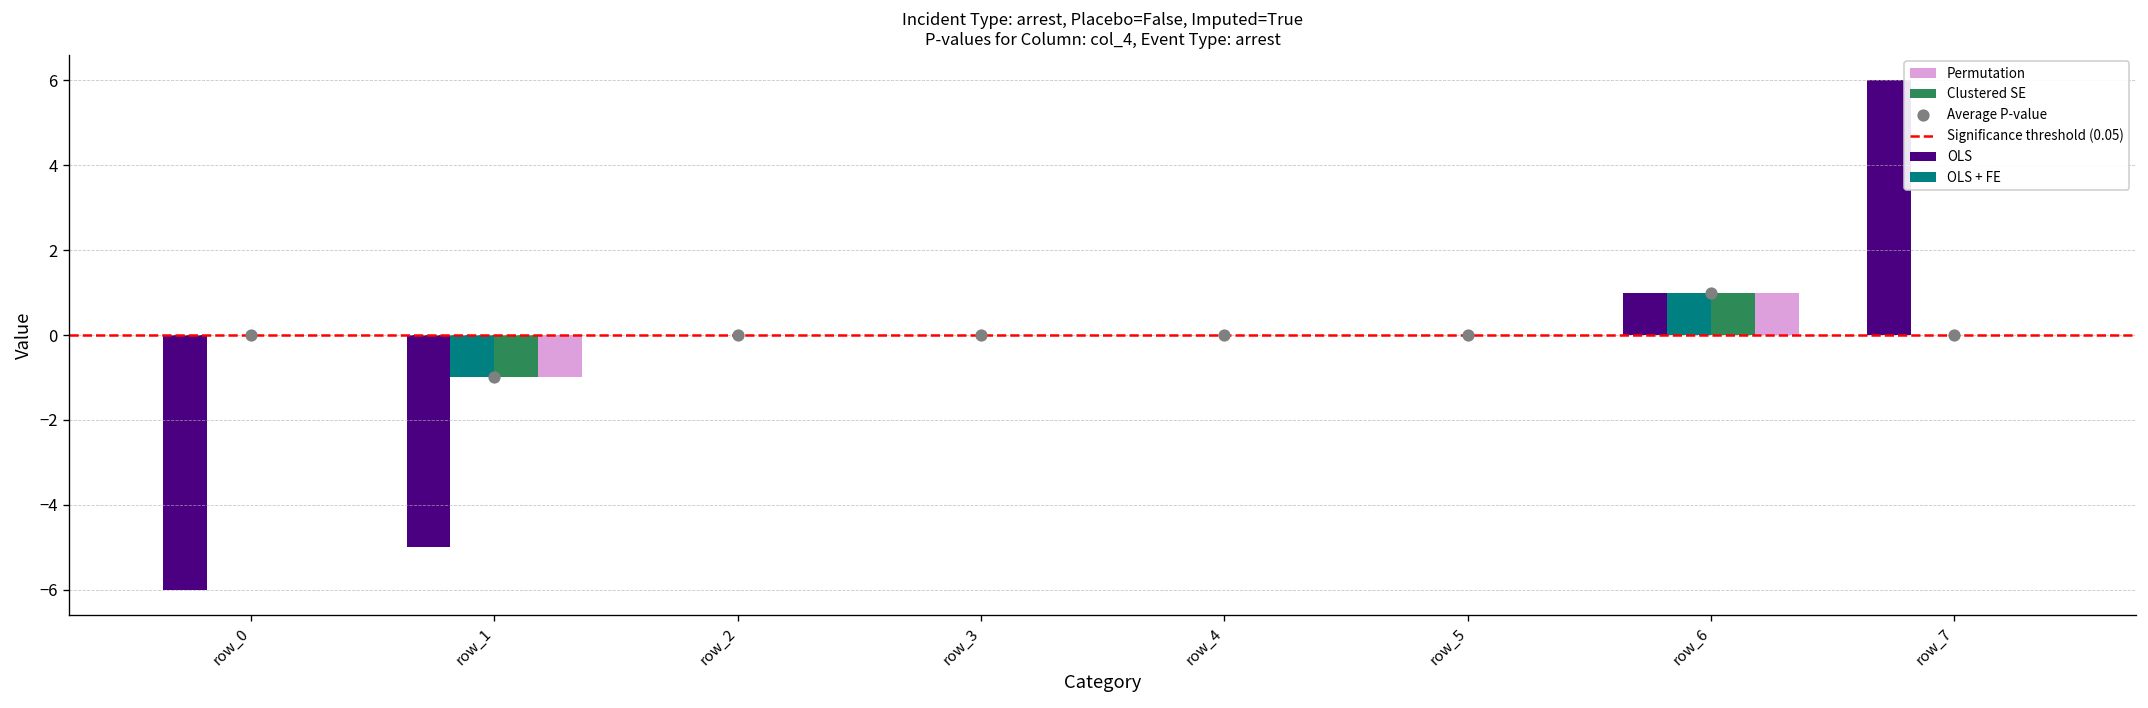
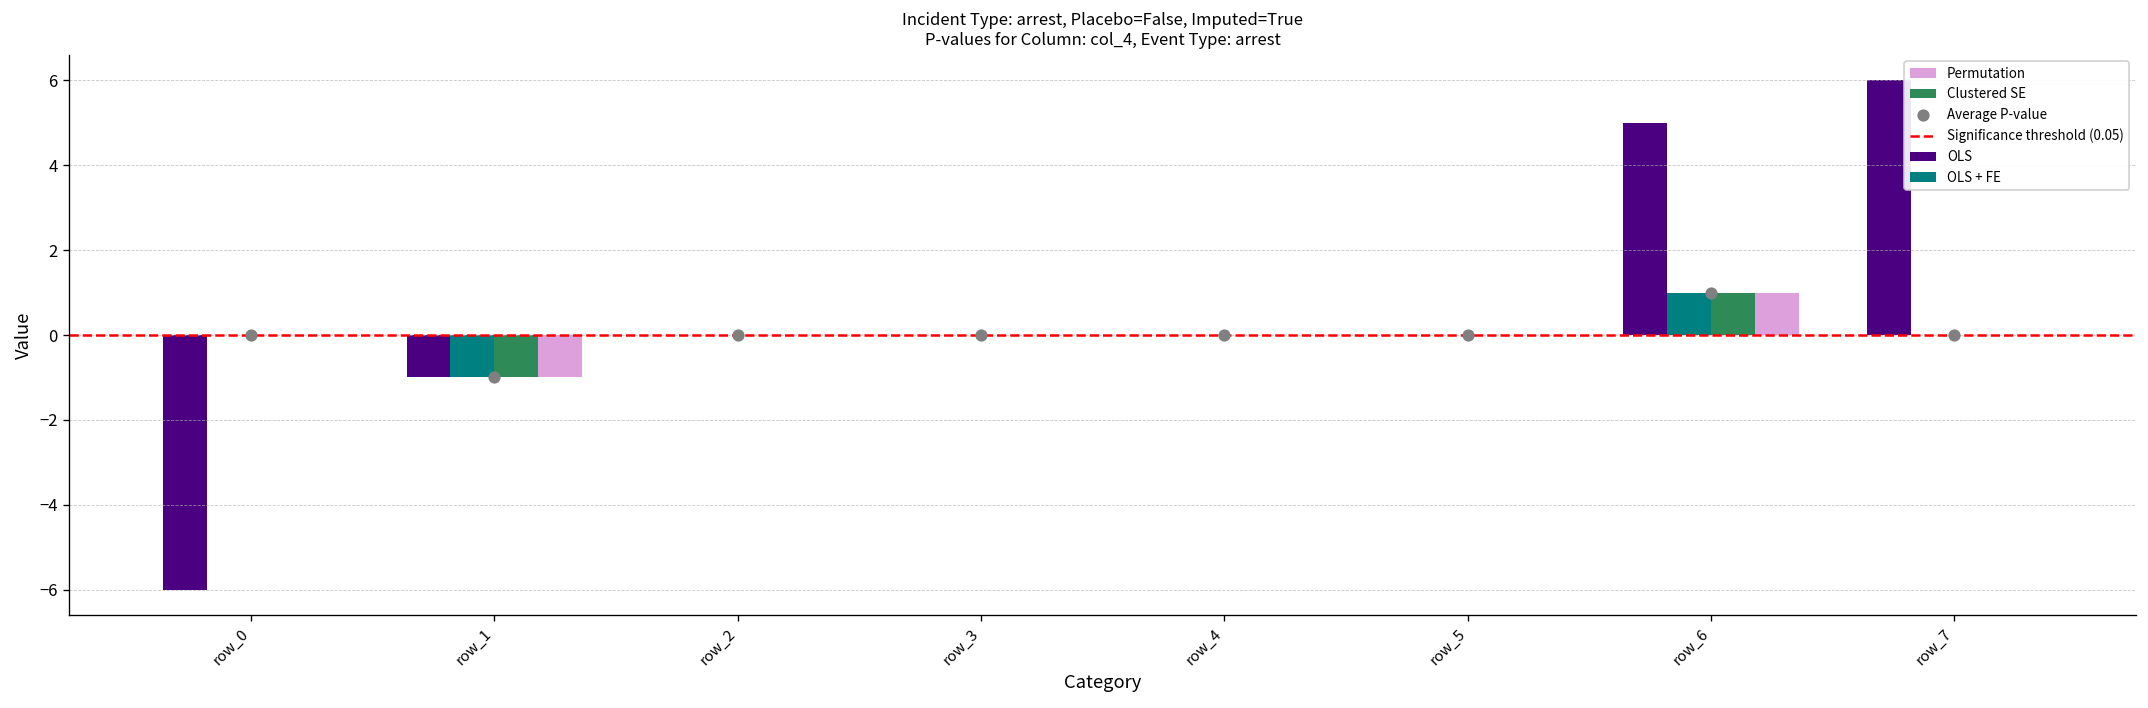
OLS, row_1: -5 -> -1
OLS, row_6: 1 -> 5
